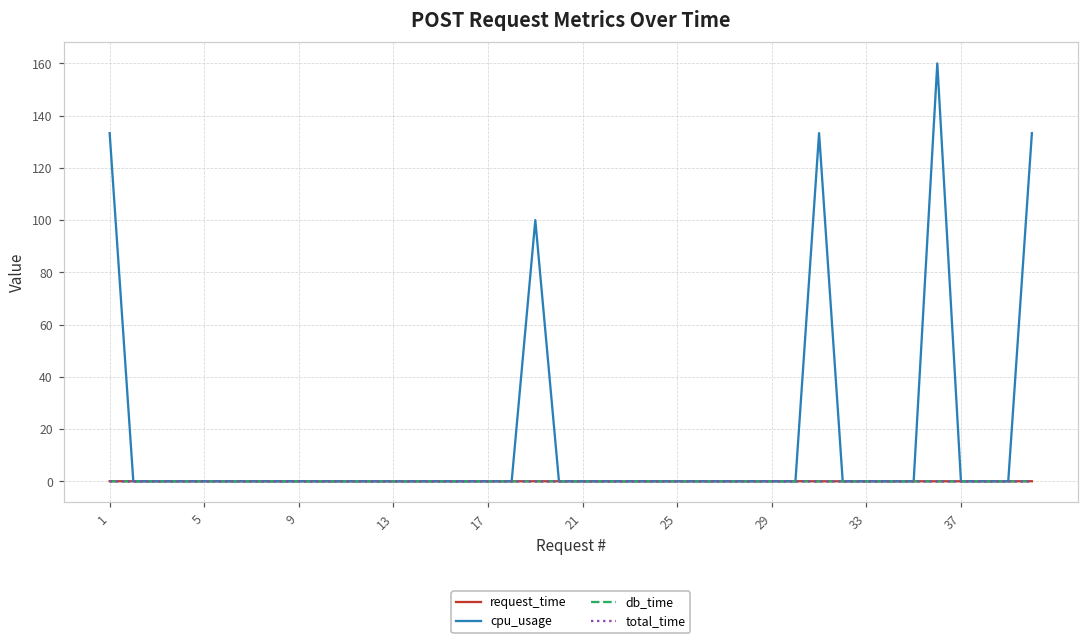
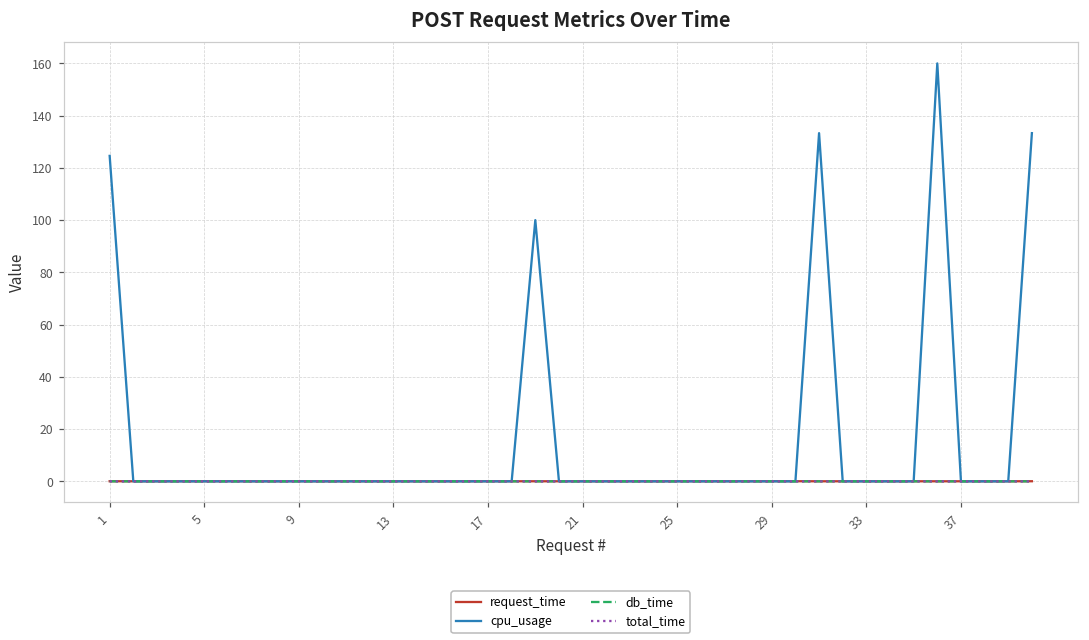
cpu_usage, 1: 133 -> 125
